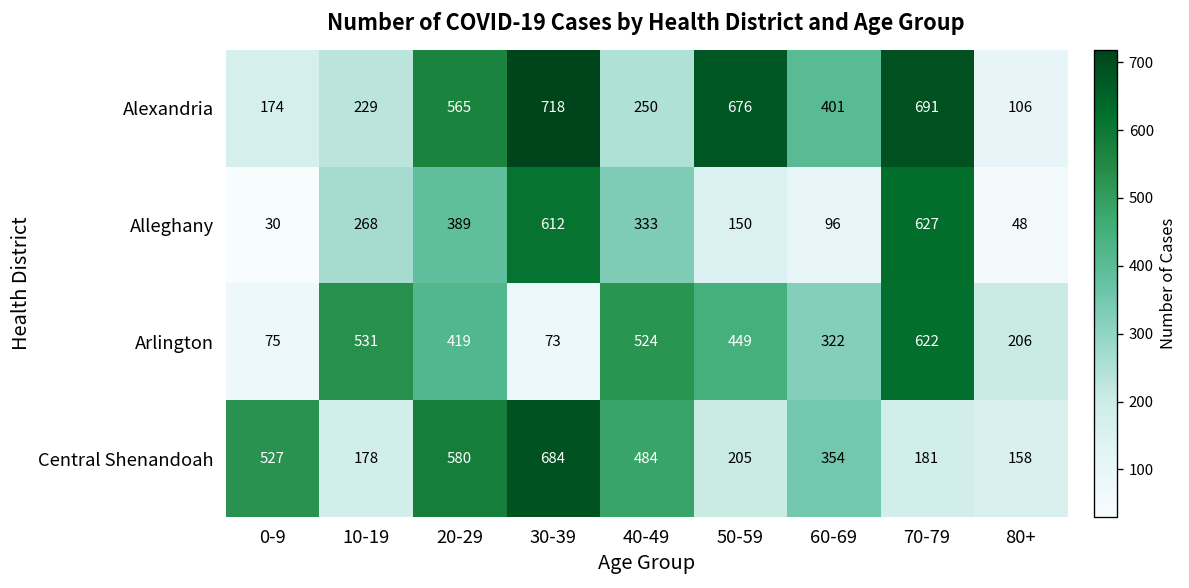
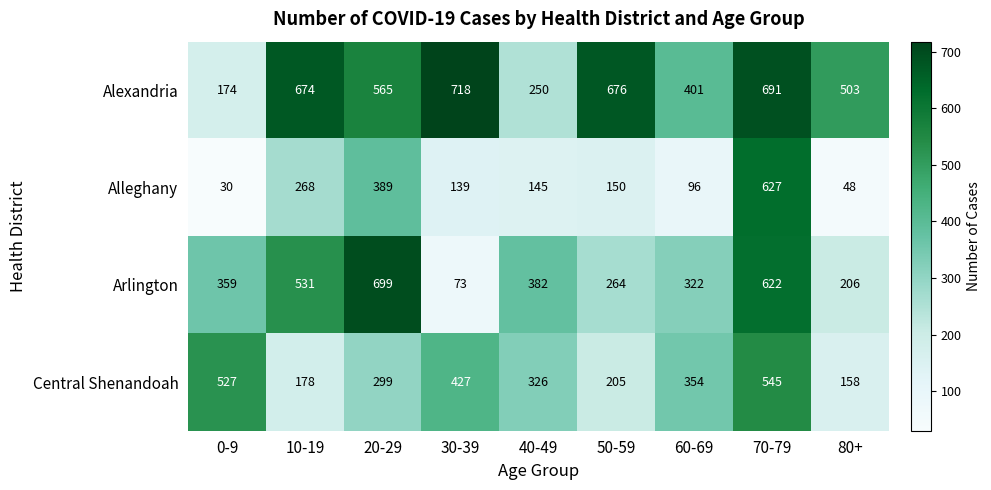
Alexandria, 10-19: 229 -> 674
Alexandria, 80+: 106 -> 503
Alleghany, 30-39: 612 -> 139
Alleghany, 40-49: 333 -> 145
Arlington, 0-9: 75 -> 359
Arlington, 20-29: 419 -> 699
Arlington, 40-49: 524 -> 382
Arlington, 50-59: 449 -> 264
Central Shenandoah, 20-29: 580 -> 299
Central Shenandoah, 30-39: 684 -> 427
Central Shenandoah, 40-49: 484 -> 326
Central Shenandoah, 70-79: 181 -> 545
